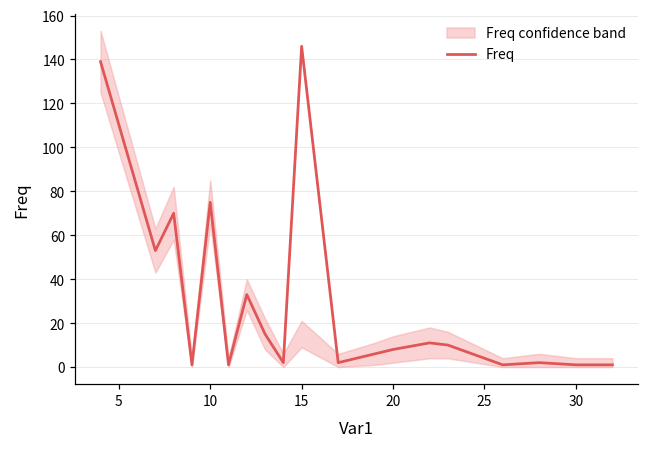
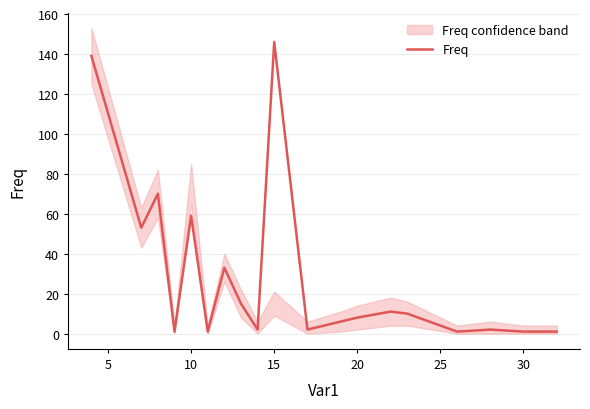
Freq, 10: 75 -> 59
